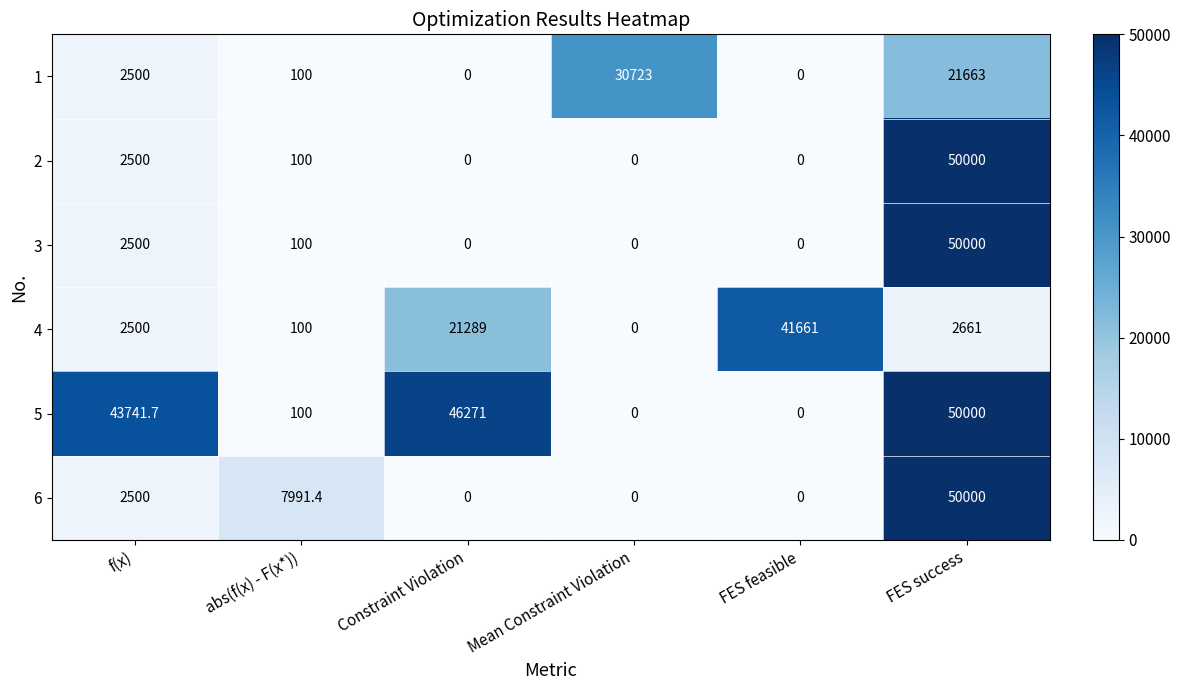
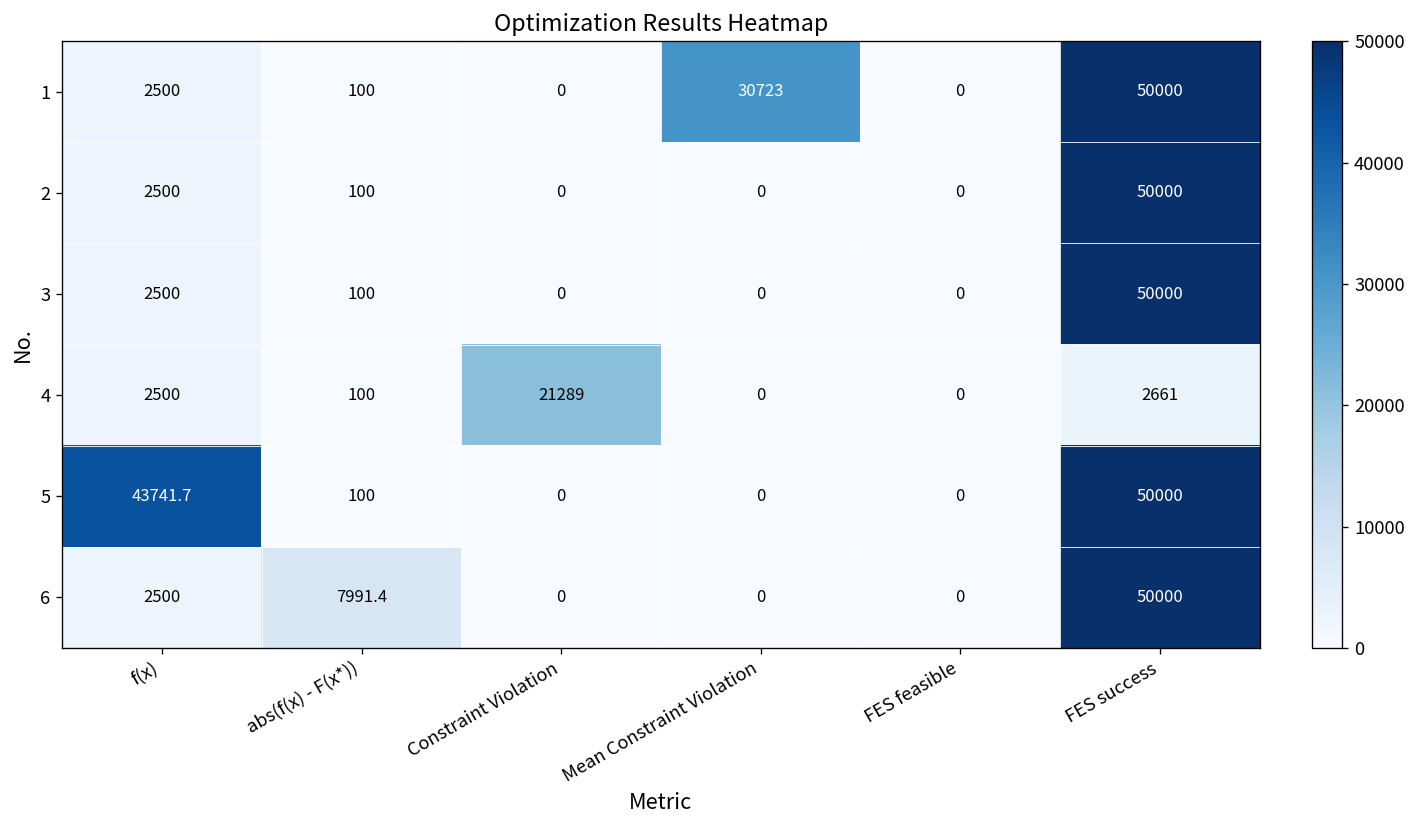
1, FES success: 21663 -> 50000
4, FES feasible: 41661 -> 0
5, Constraint Violation: 46271 -> 0
